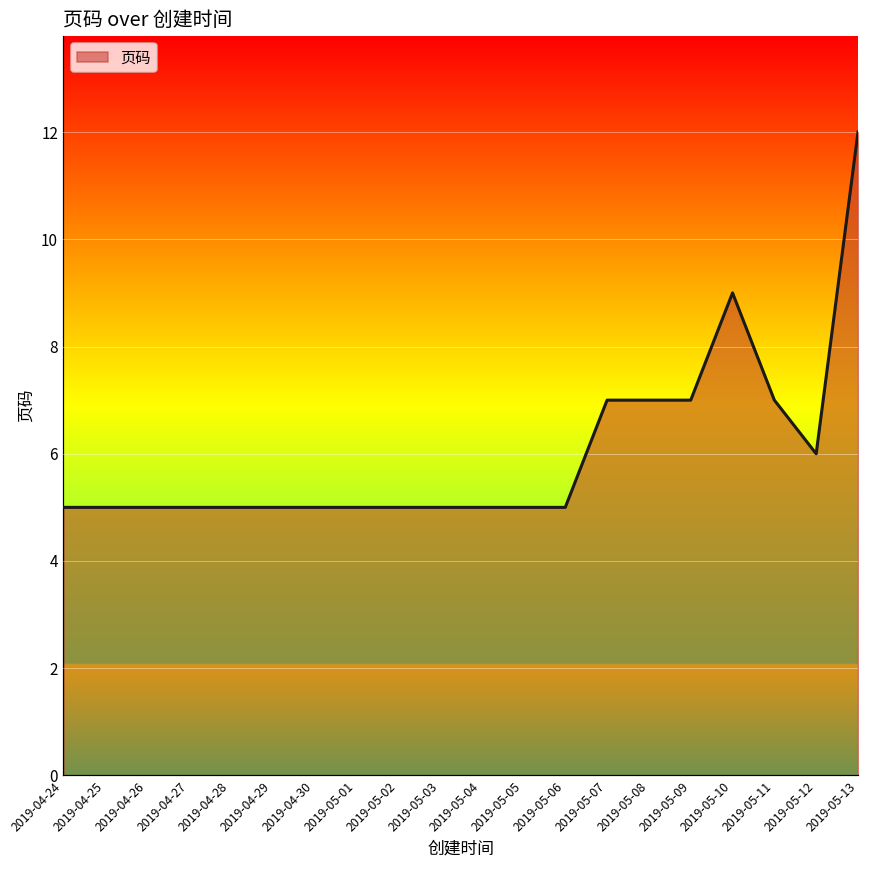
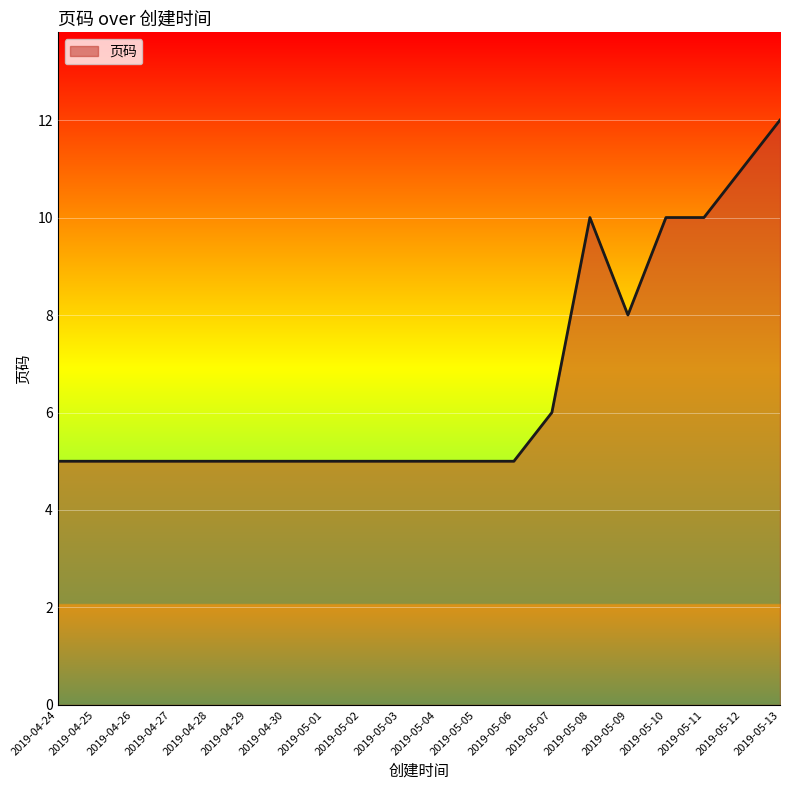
2019-05-07: 7 -> 6
2019-05-08: 7 -> 10
2019-05-09: 7 -> 8
2019-05-10: 9 -> 10
2019-05-11: 7 -> 10
2019-05-12: 6 -> 11
